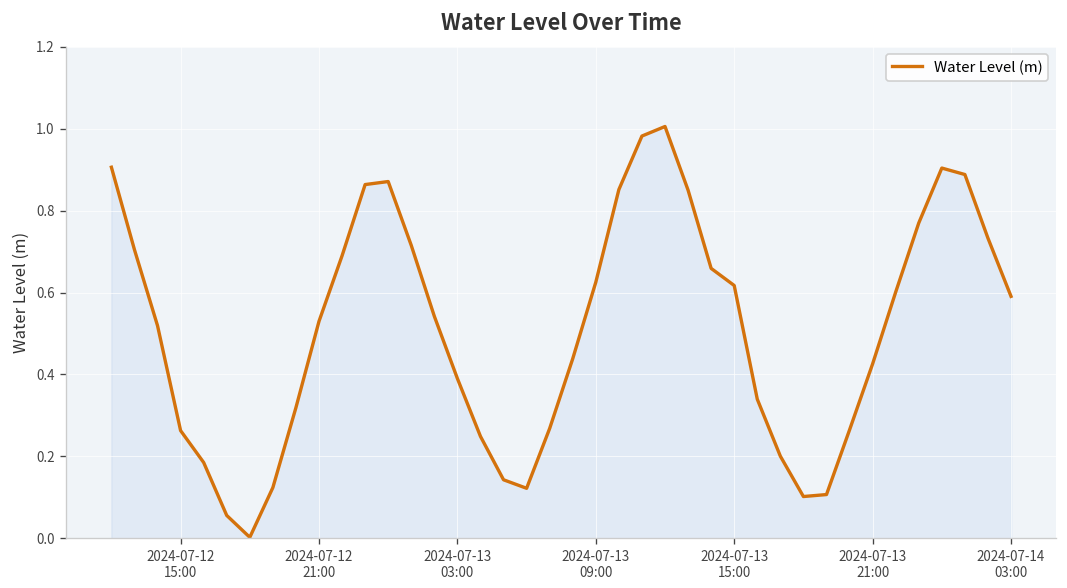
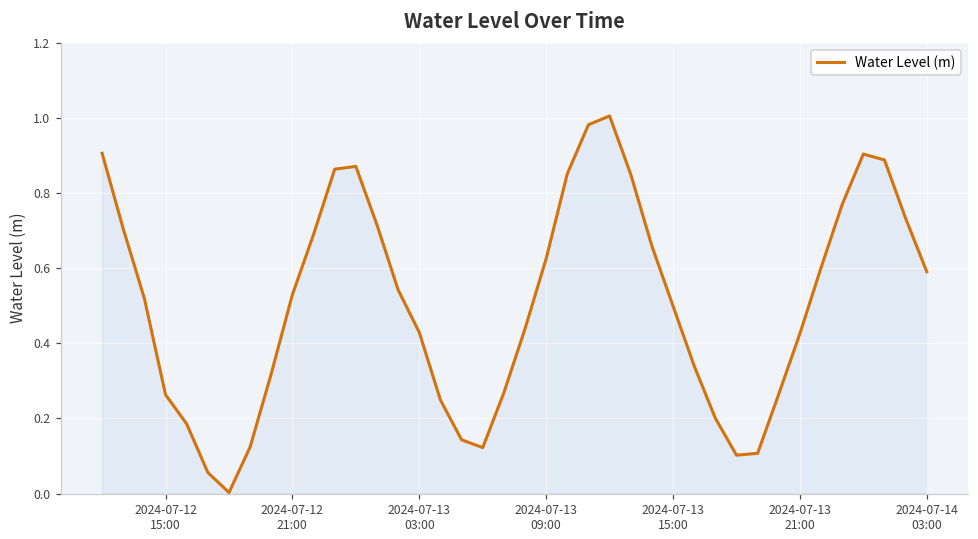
2024-07-13 03:00: 0.39 -> 0.43
2024-07-13 15:00: 0.62 -> 0.50
